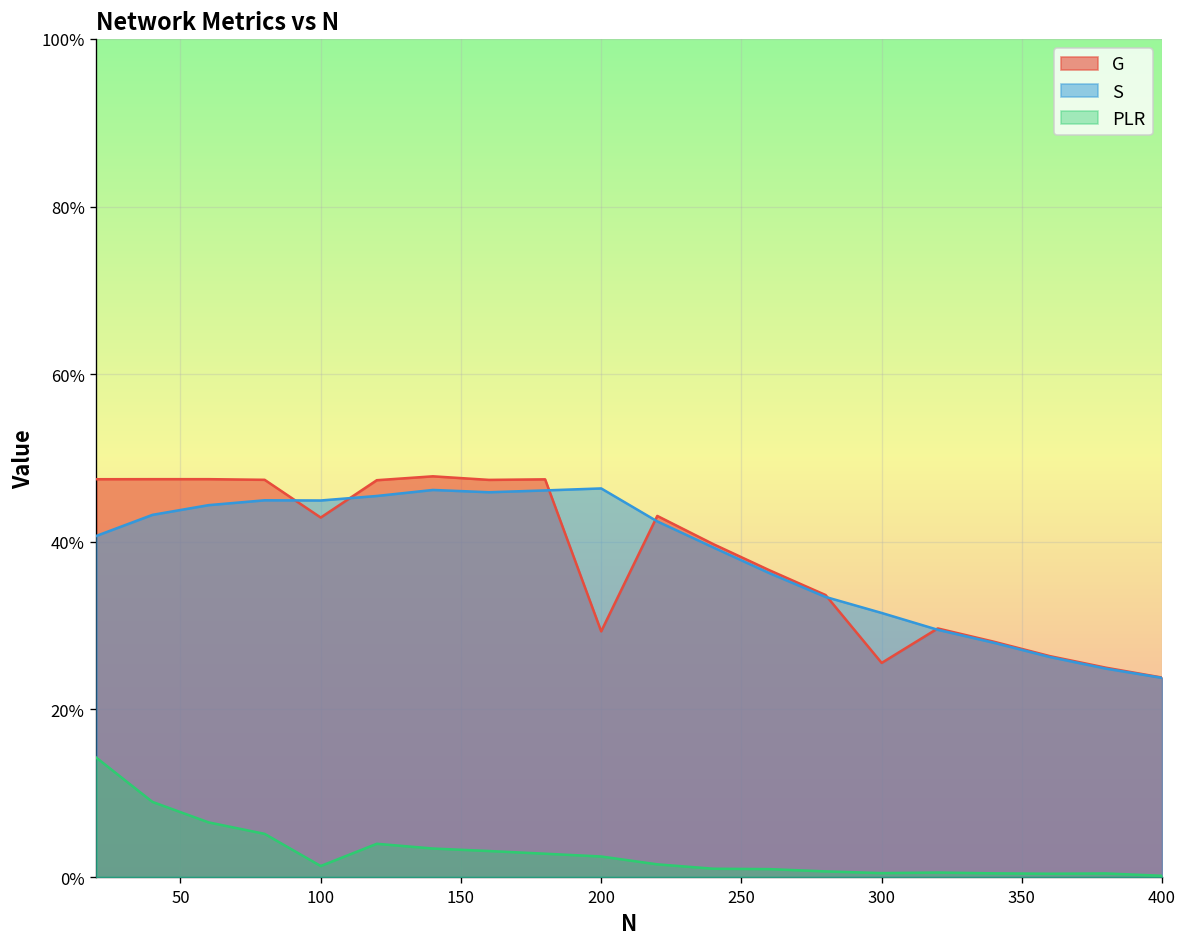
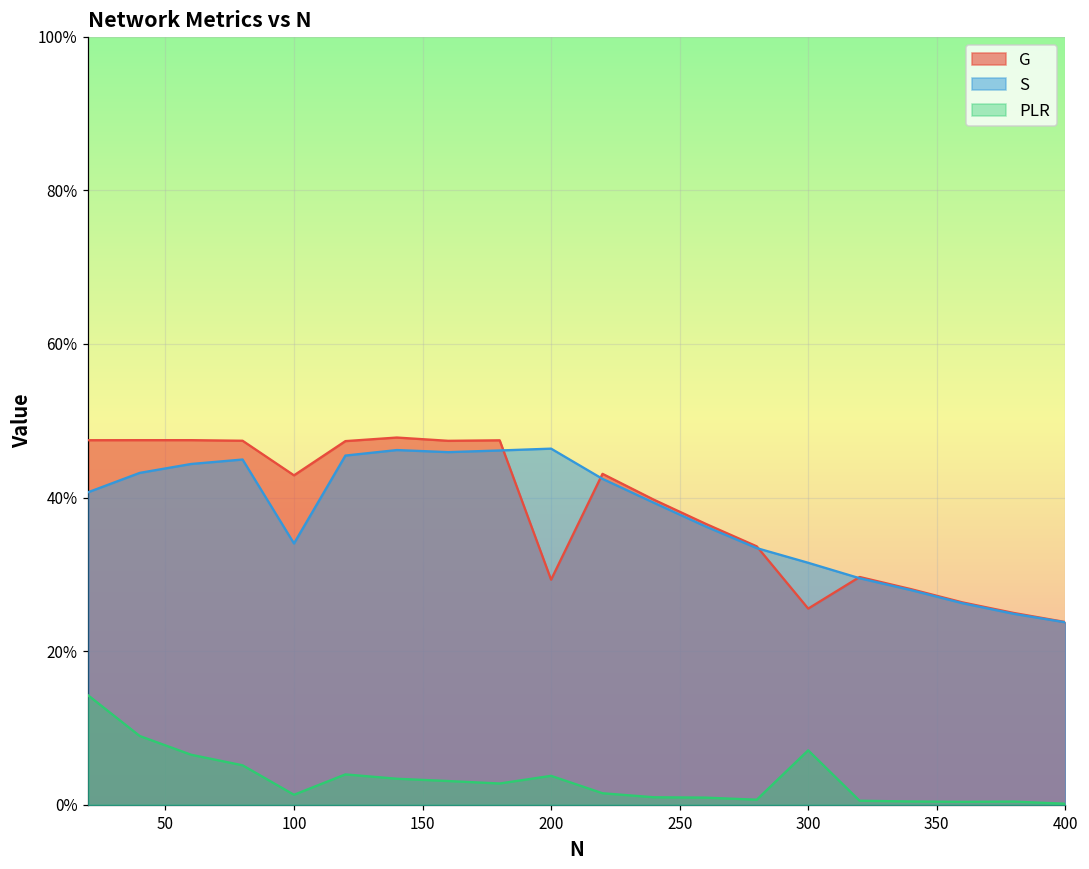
S, 100: 45% -> 34%
PLR, 200: 2% -> 4%
PLR, 300: 0% -> 7%
